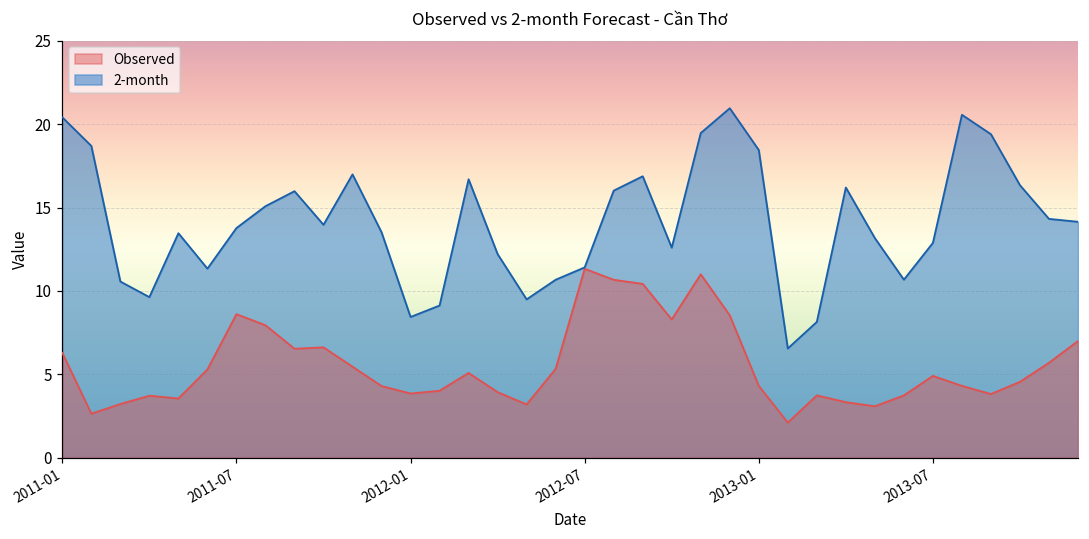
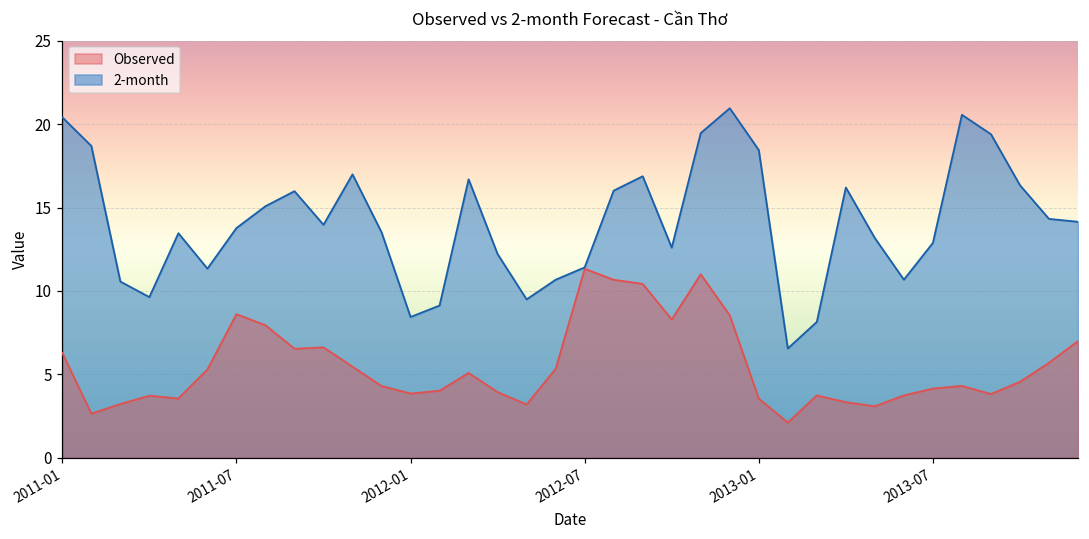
Observed, 2013-01: 4.3 -> 3.6
Observed, 2013-07: 4.9 -> 4.2
